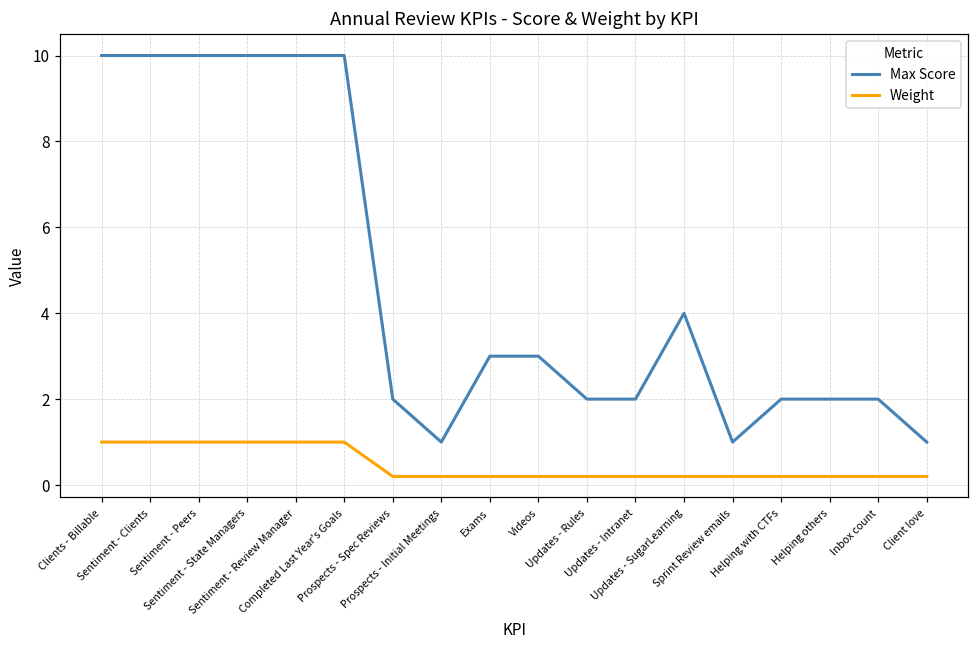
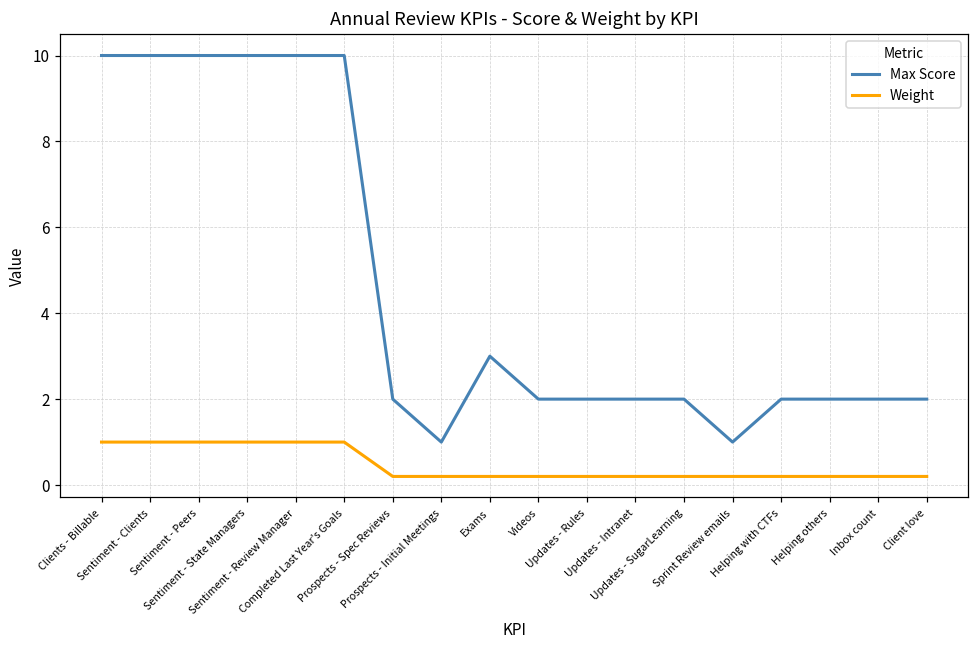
Max Score, Videos: 3 -> 2
Max Score, Updates - SugarLearning: 4 -> 2
Max Score, Client love: 1 -> 2
